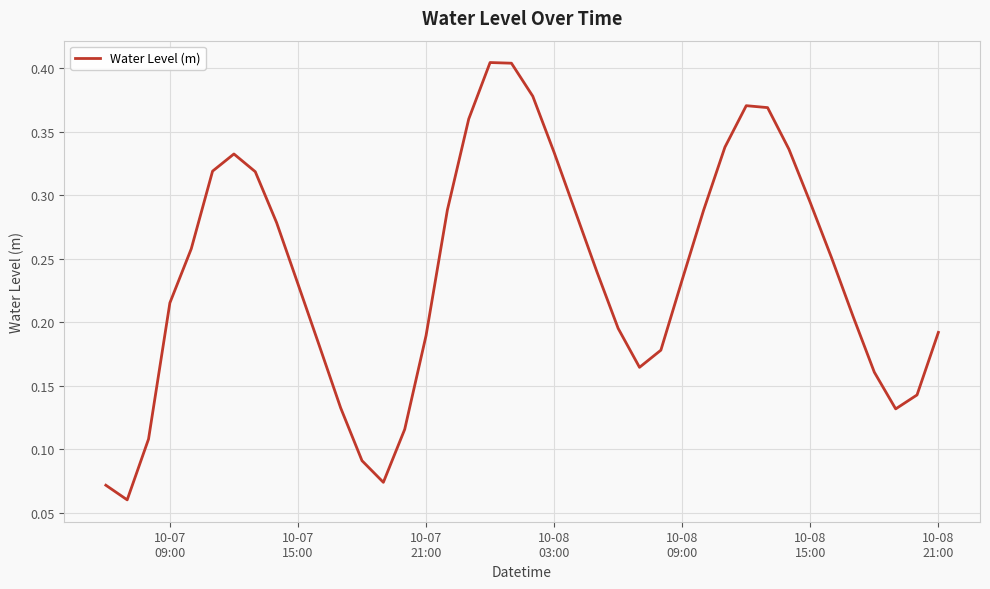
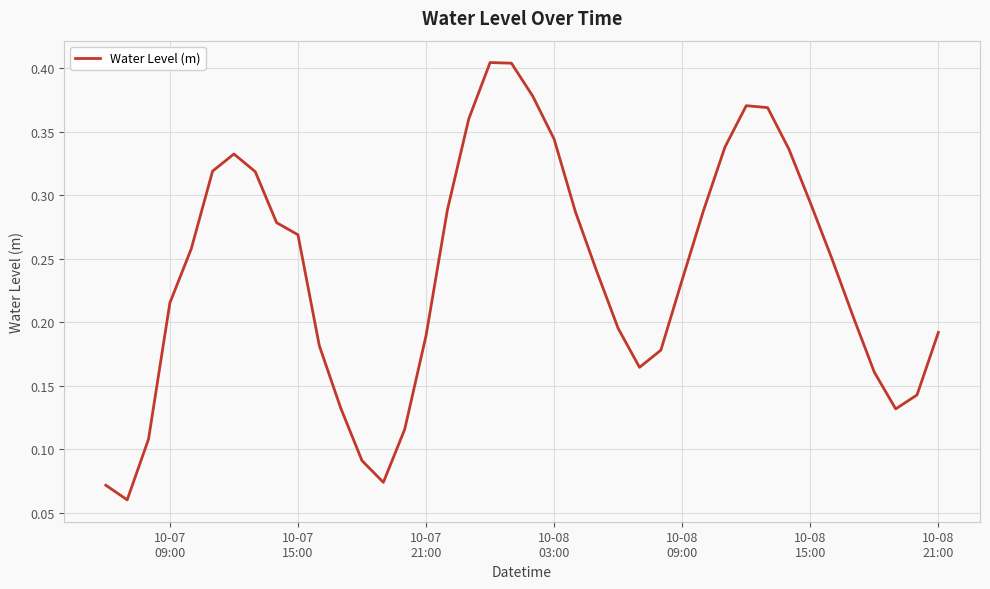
10-07 15:00: 0.230 -> 0.269
10-08 03:00: 0.334 -> 0.344
